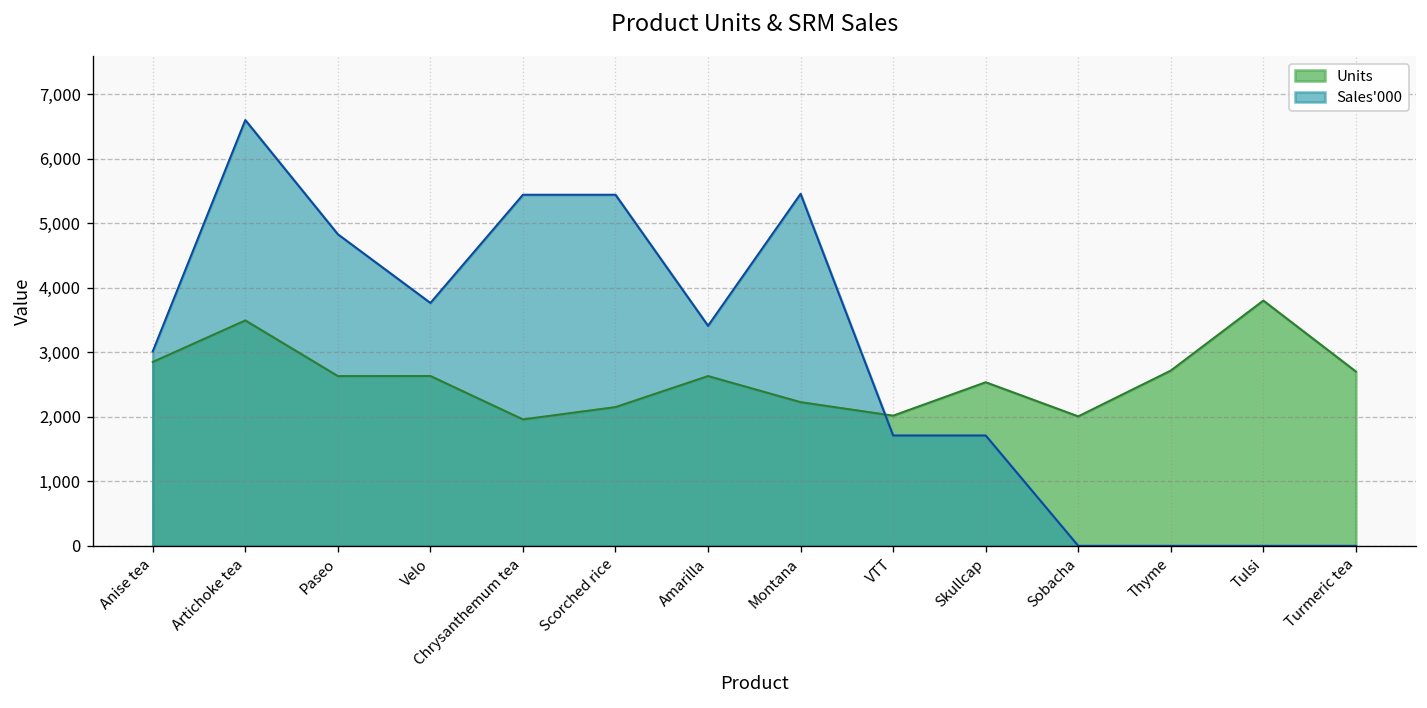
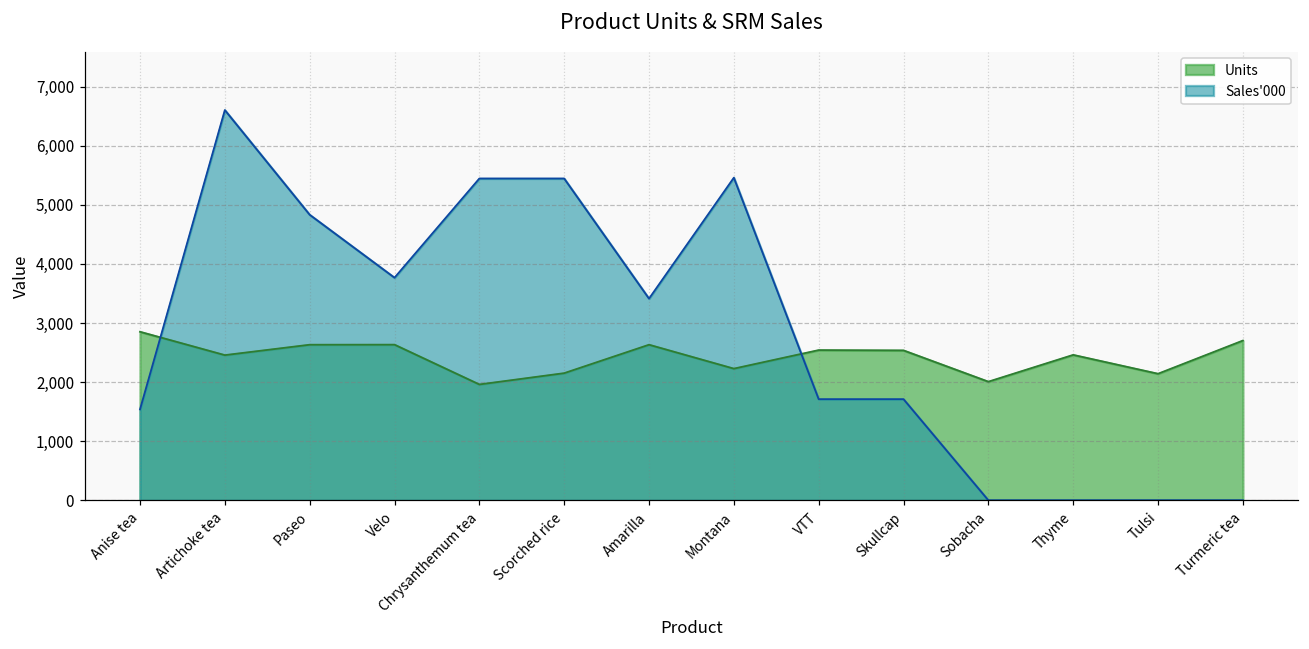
Sales'000, Anise tea: 3,000 -> 1,500
Units, Artichoke tea: 3,500 -> 2,500
Units, VTT: 2,000 -> 2,500
Units, Thyme: 2,700 -> 2,500
Units, Tulsi: 3,800 -> 2,100
